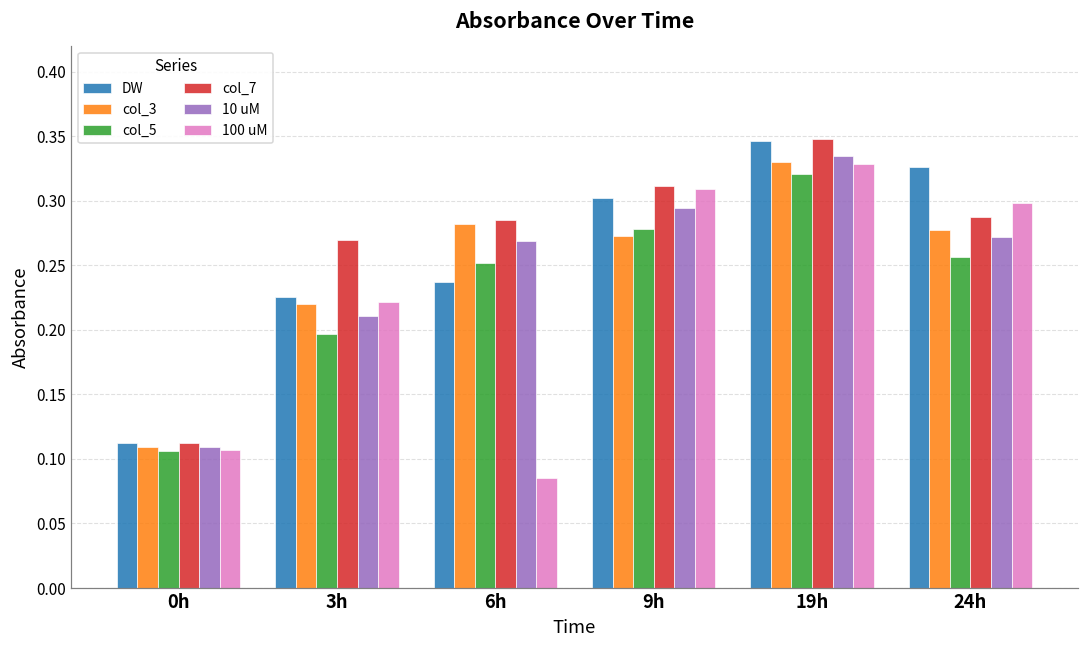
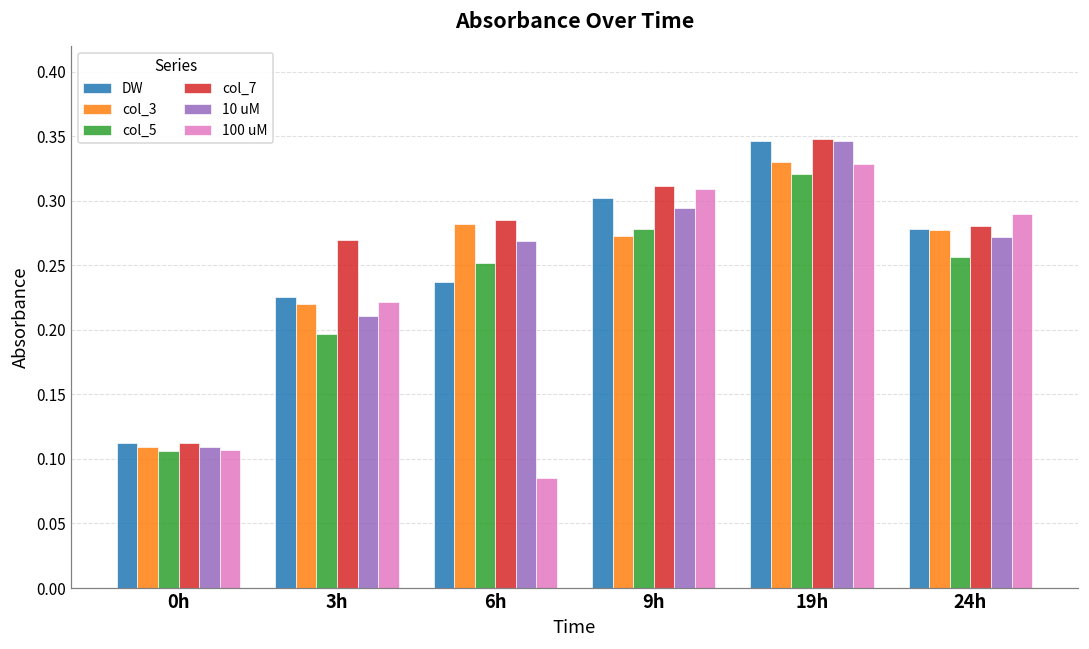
10 uM, 19h: 0.334 -> 0.346
DW, 24h: 0.326 -> 0.278
col_7, 24h: 0.287 -> 0.280
100 uM, 24h: 0.298 -> 0.289
